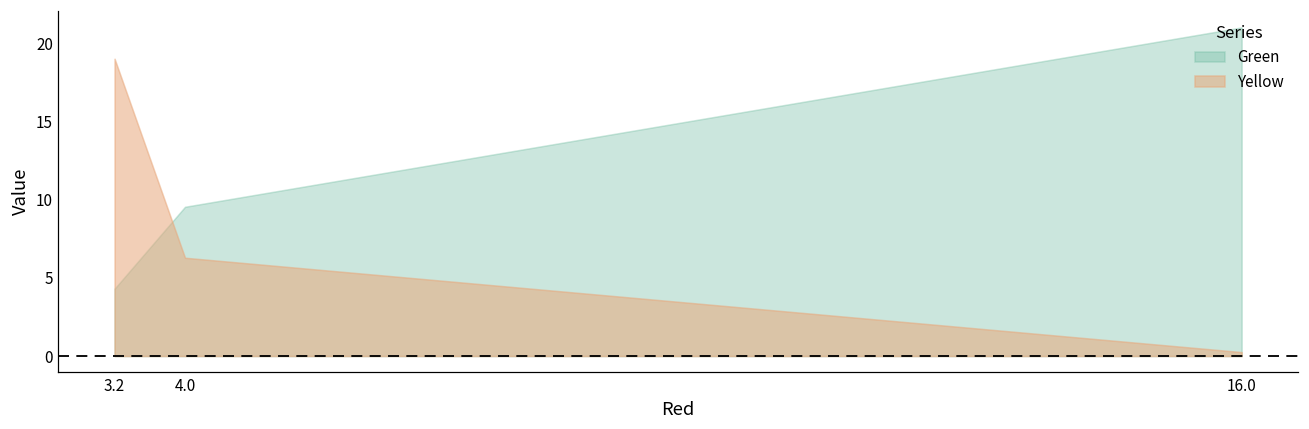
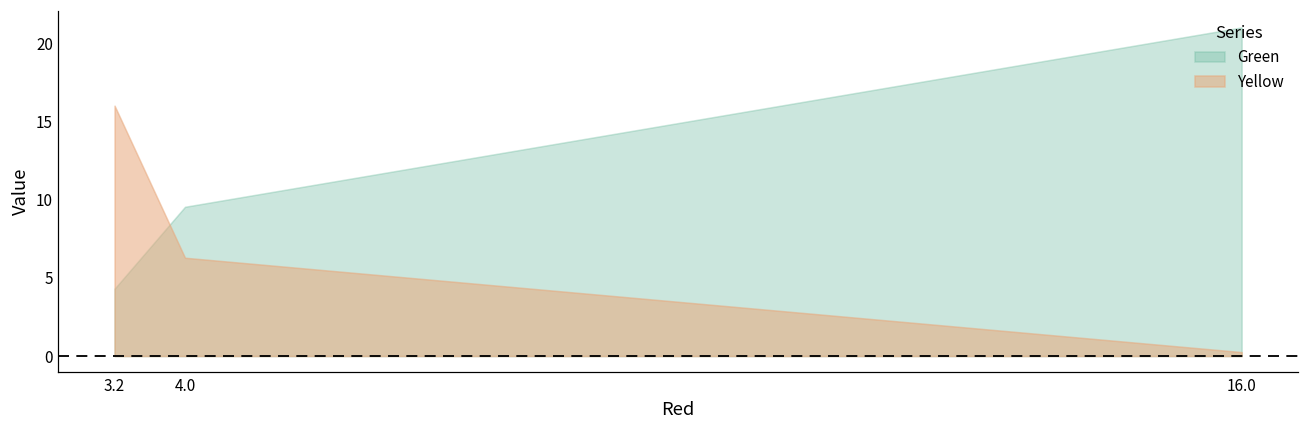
Yellow, 3.2: 19 -> 16
